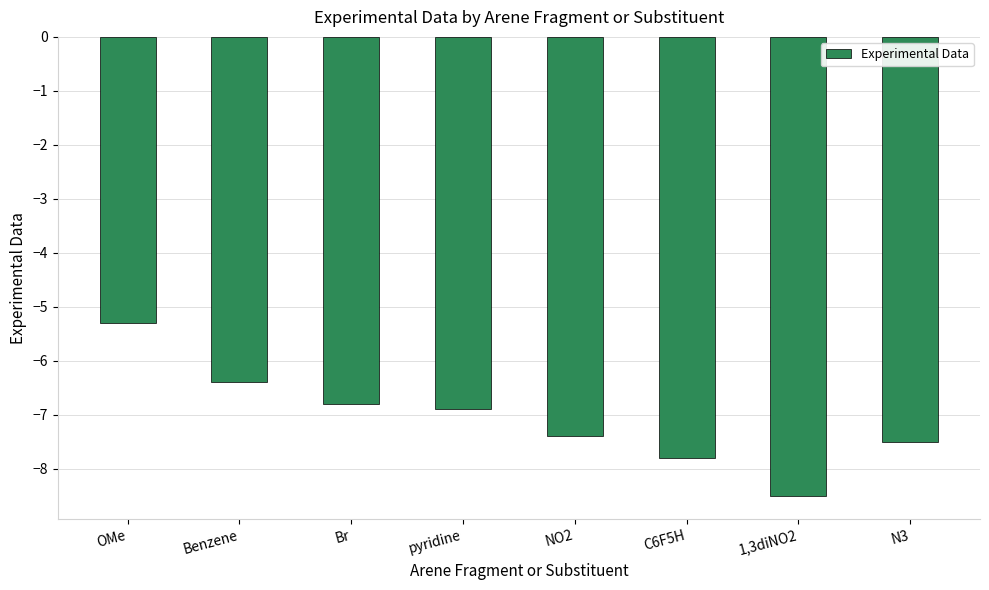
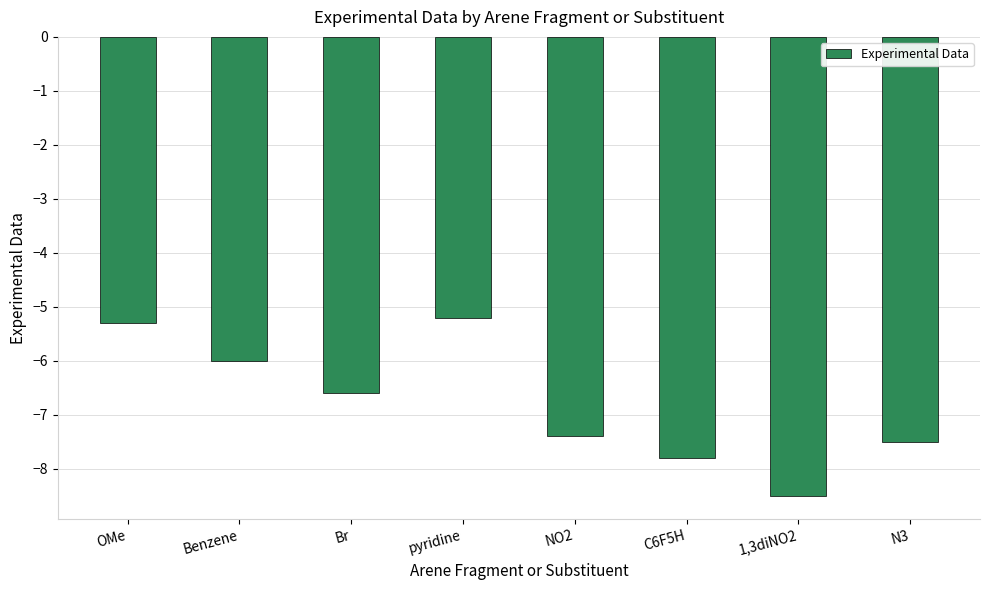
Benzene: -6.4 -> -6.0
Br: -6.8 -> -6.6
pyridine: -6.9 -> -5.2
